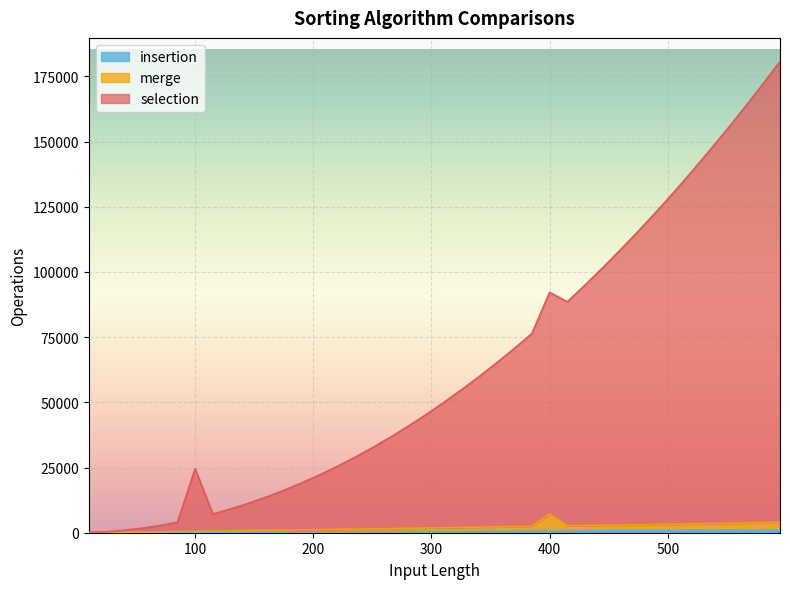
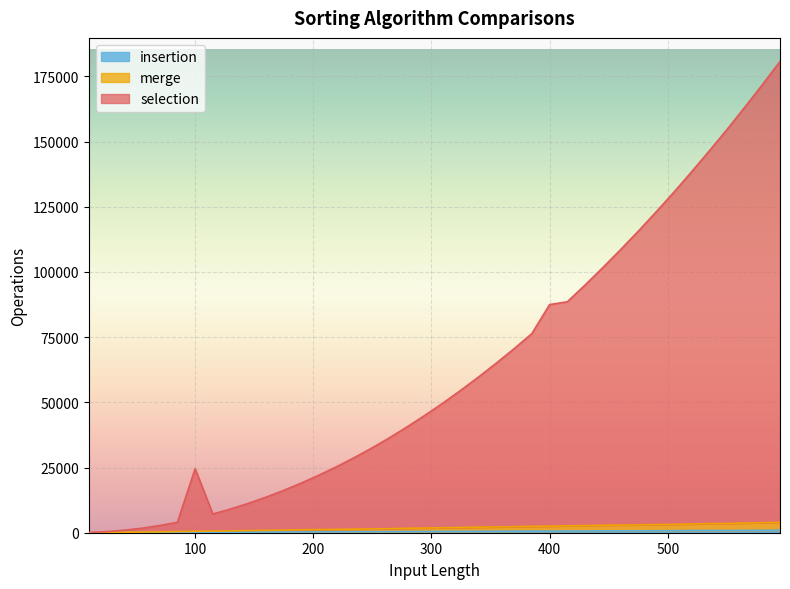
merge, 400: 7000 -> 2000
